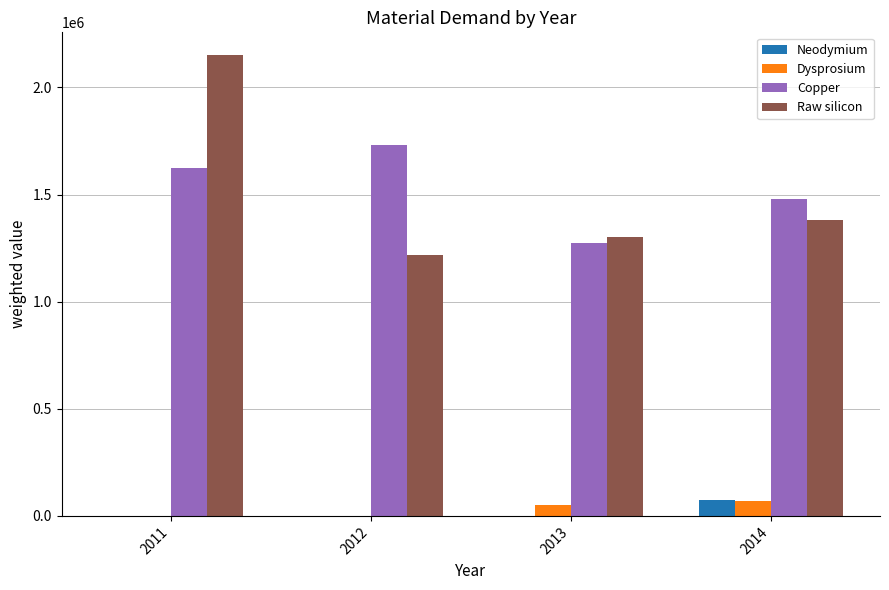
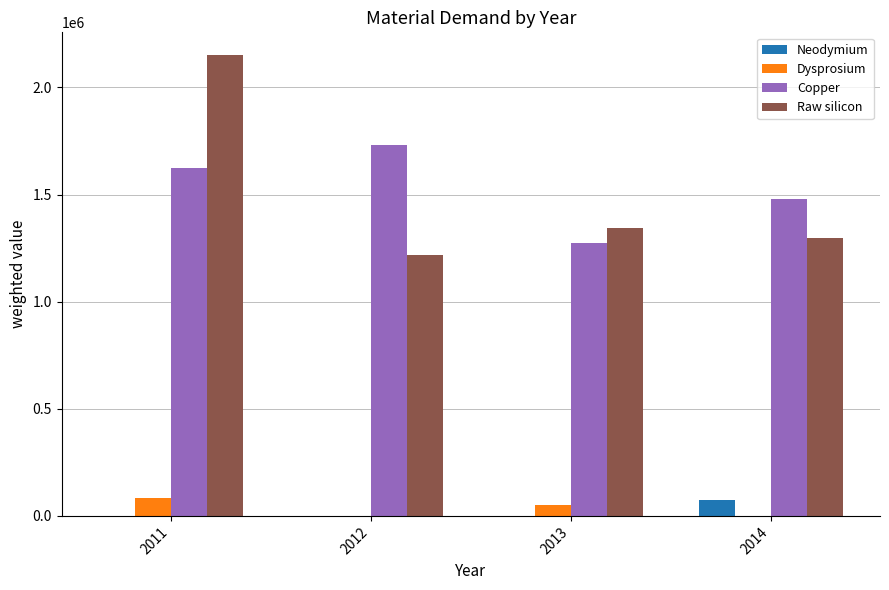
Dysprosium, 2011: 0 -> 80000
Raw silicon, 2013: 1300000 -> 1340000
Dysprosium, 2014: 70000 -> 0
Raw silicon, 2014: 1380000 -> 1300000
